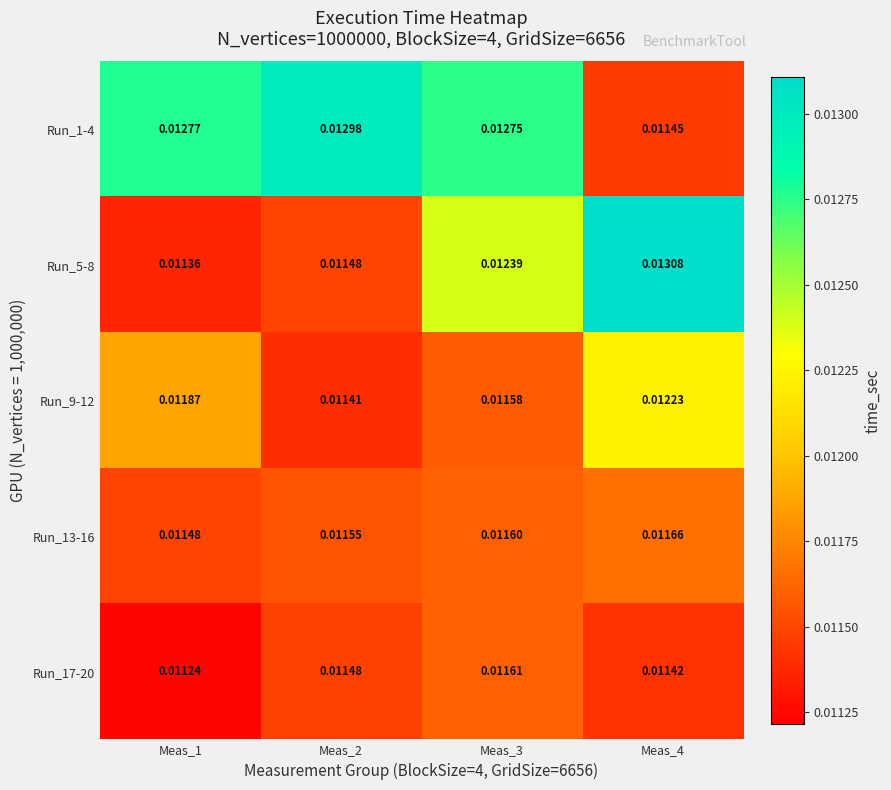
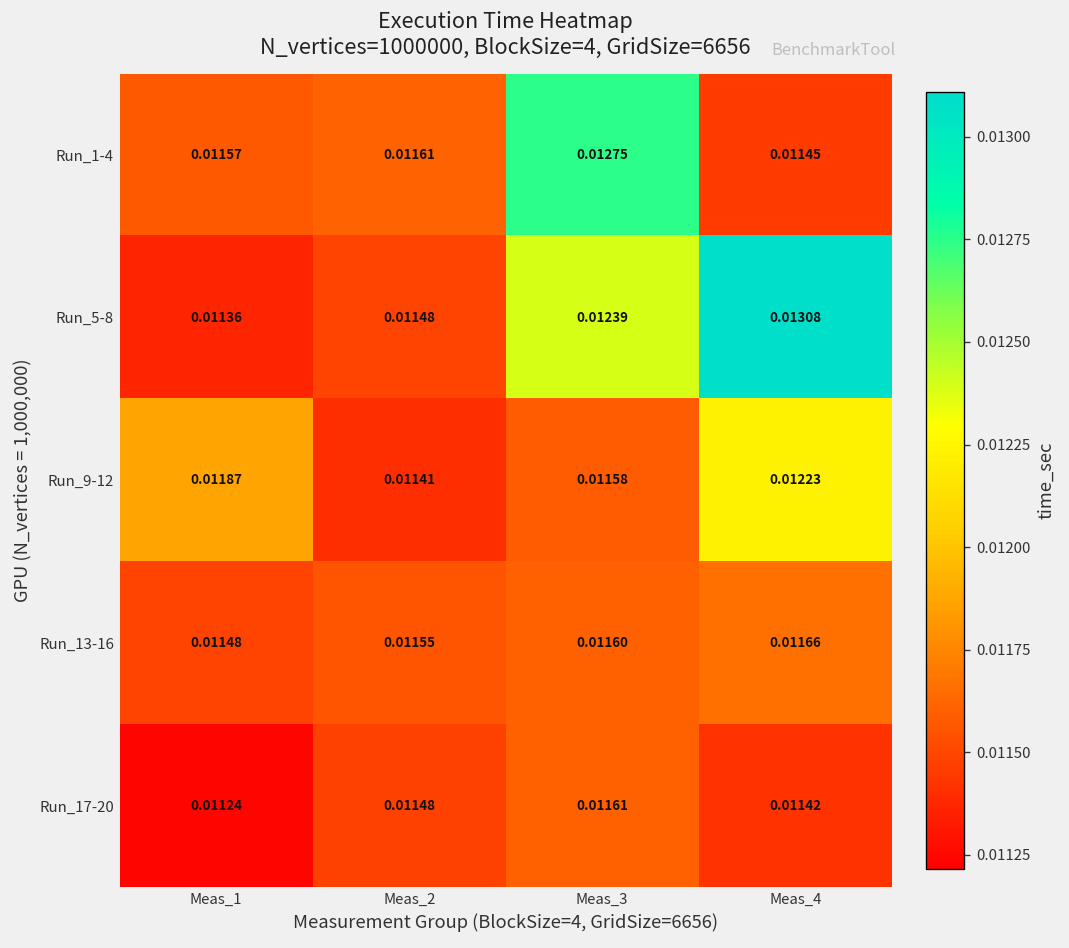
Run_1-4, Meas_1: 0.01277 -> 0.01157
Run_1-4, Meas_2: 0.01298 -> 0.01161
